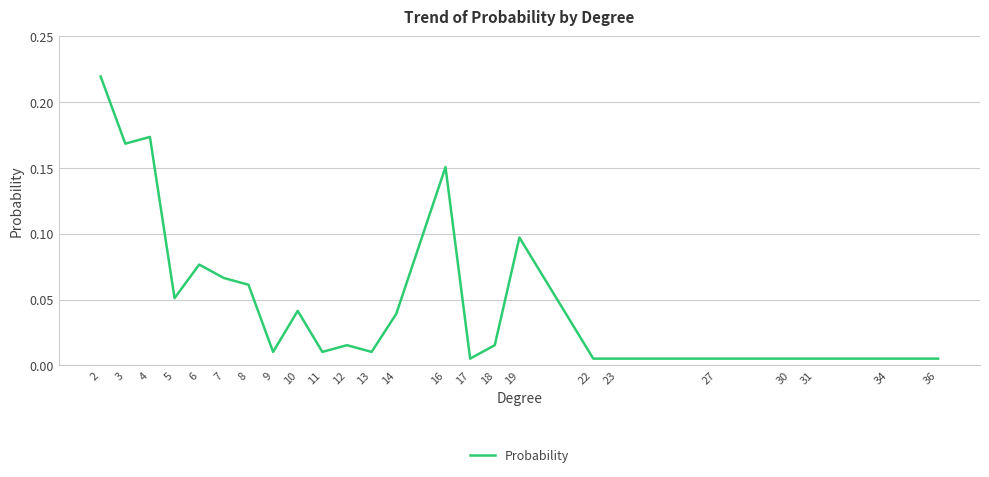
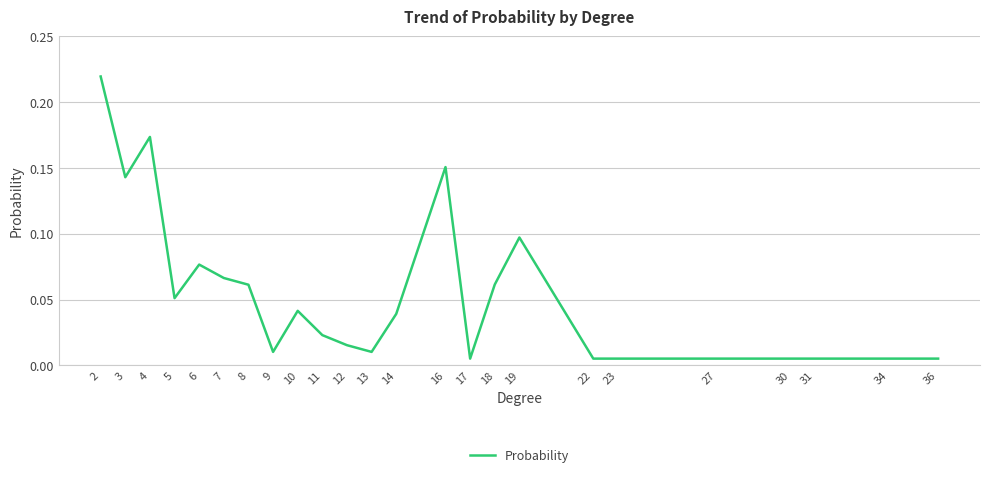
3: 0.168 -> 0.143
11: 0.010 -> 0.023
18: 0.015 -> 0.061
